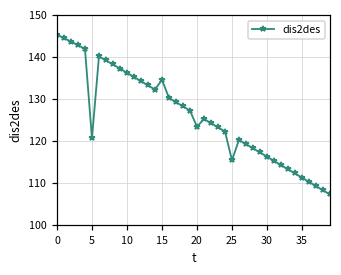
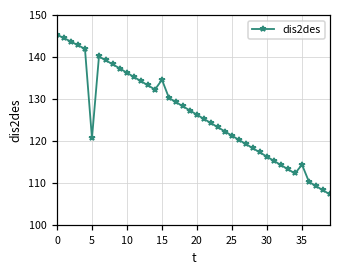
20: 123 -> 126
25: 115 -> 121
35: 111 -> 114
